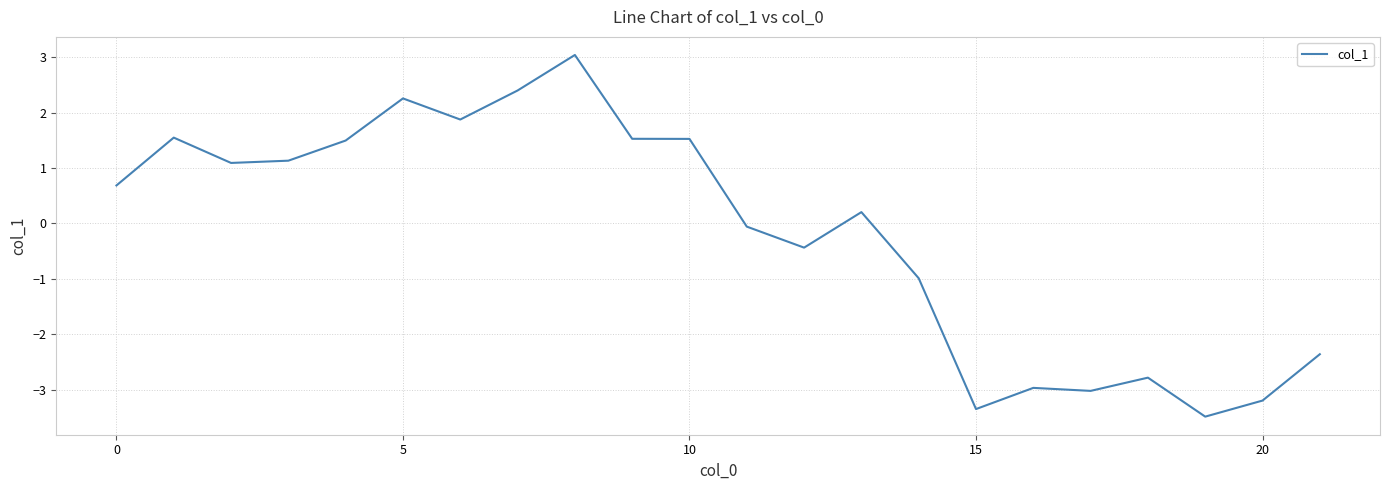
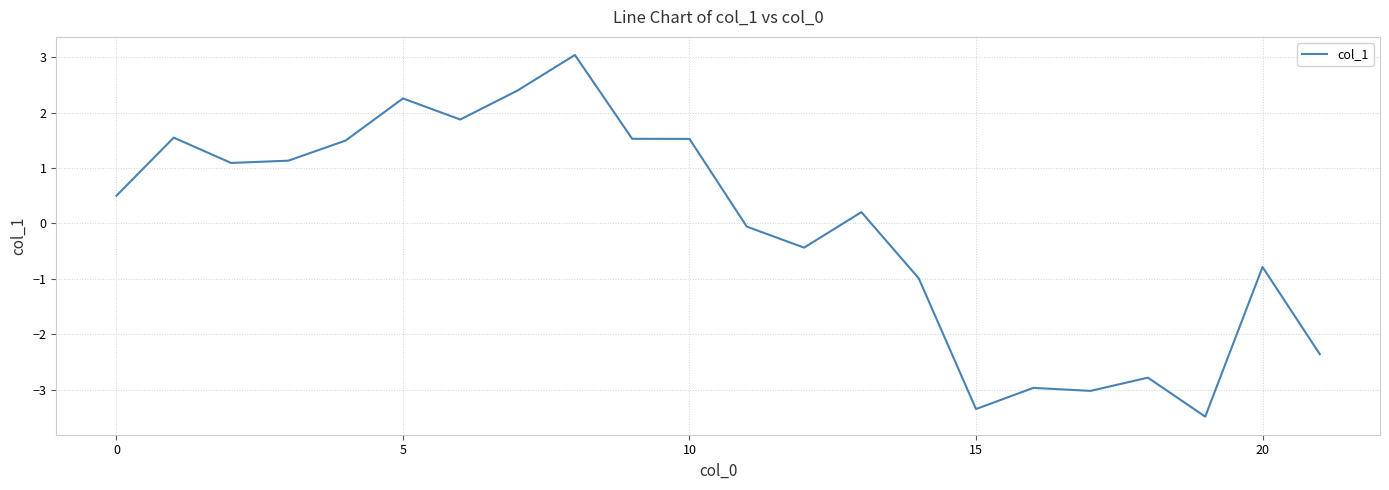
0: 0.7 -> 0.5
20: -3.2 -> -0.8
